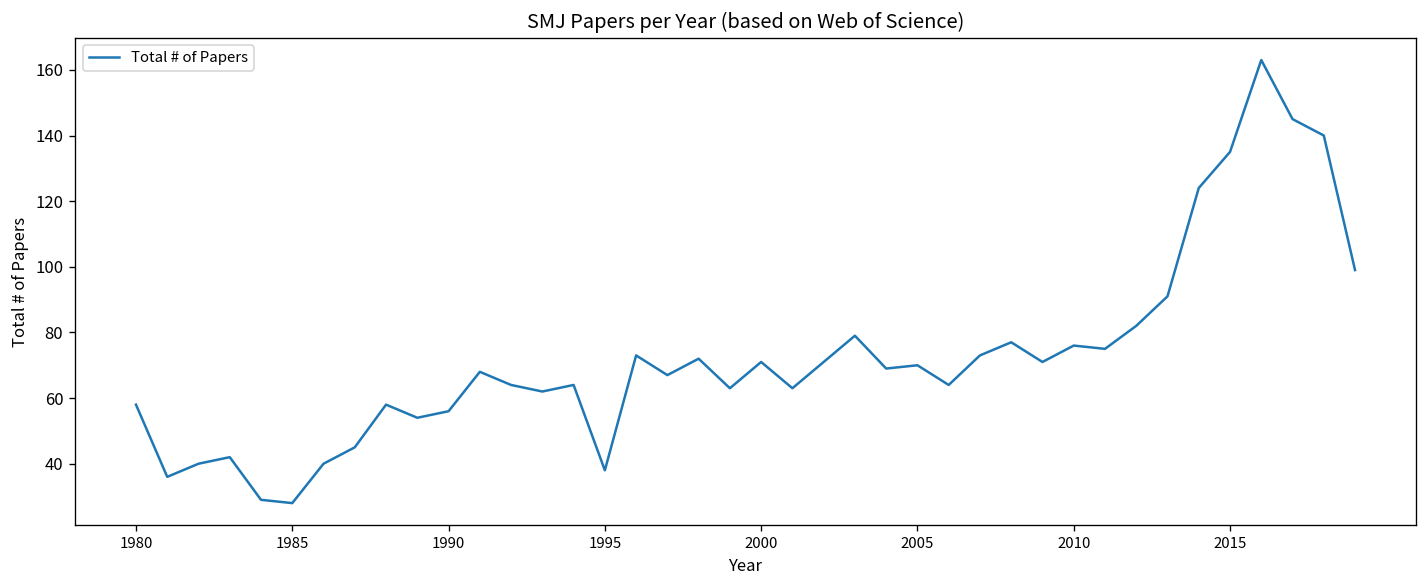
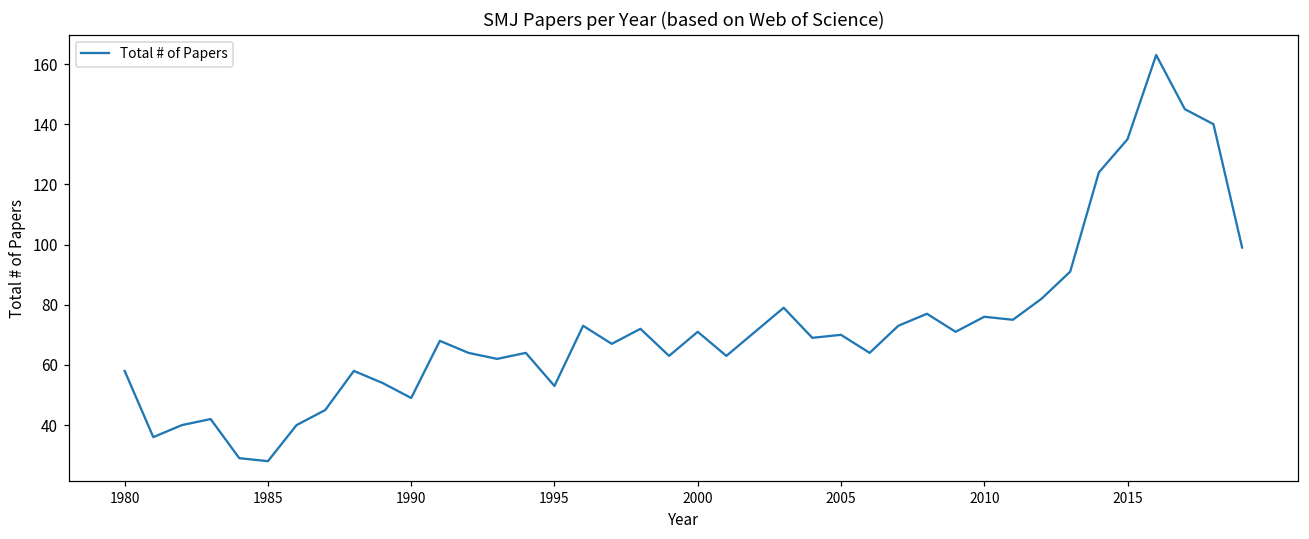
1990: 56 -> 49
1995: 38 -> 53
